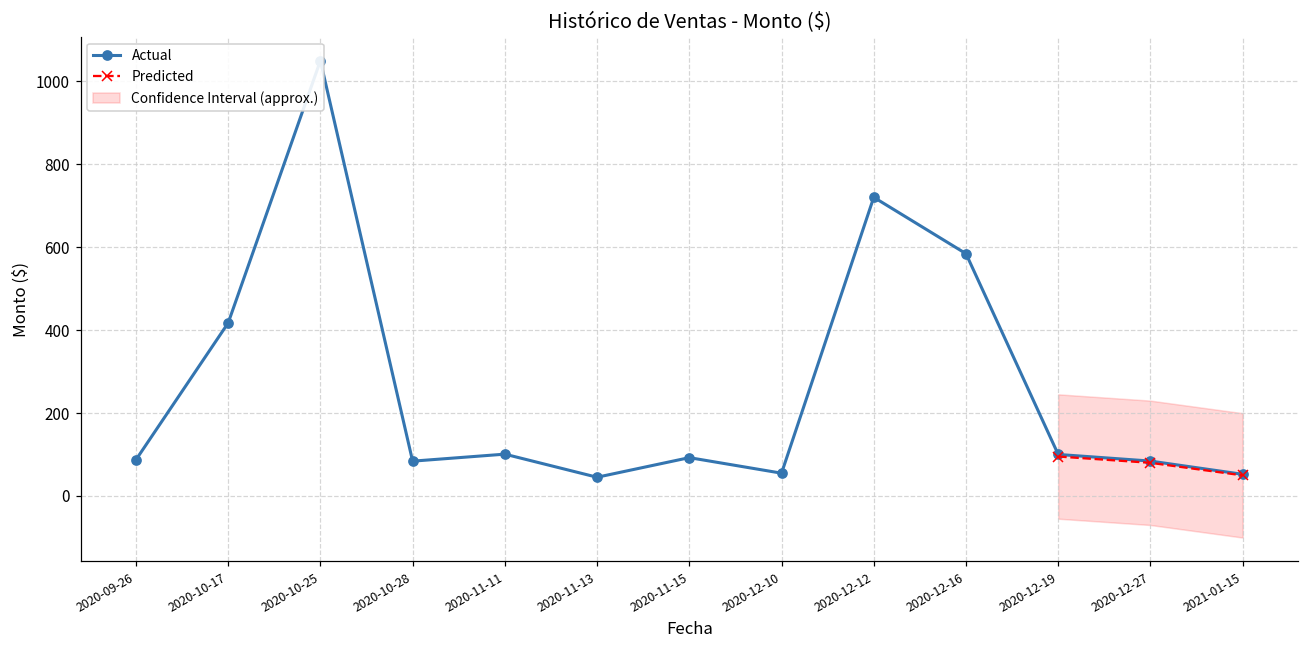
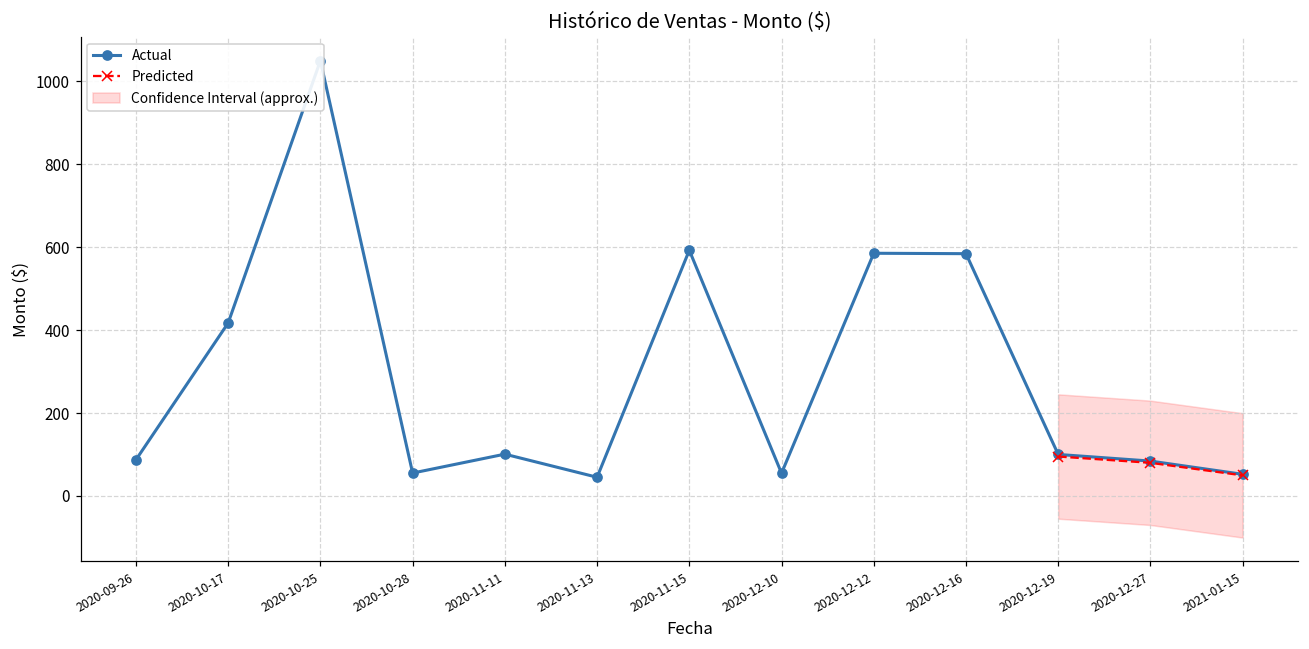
Actual, 2020-10-28: 80 -> 60
Actual, 2020-11-15: 90 -> 590
Actual, 2020-12-12: 720 -> 590
